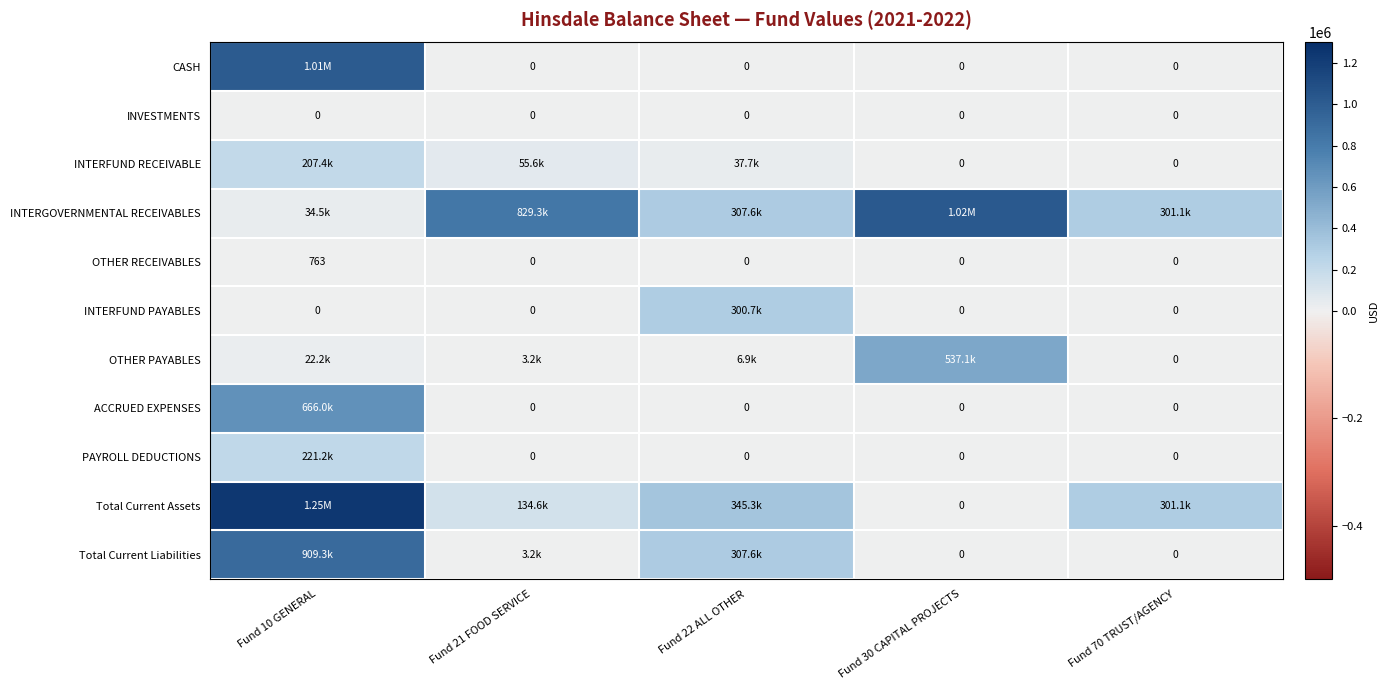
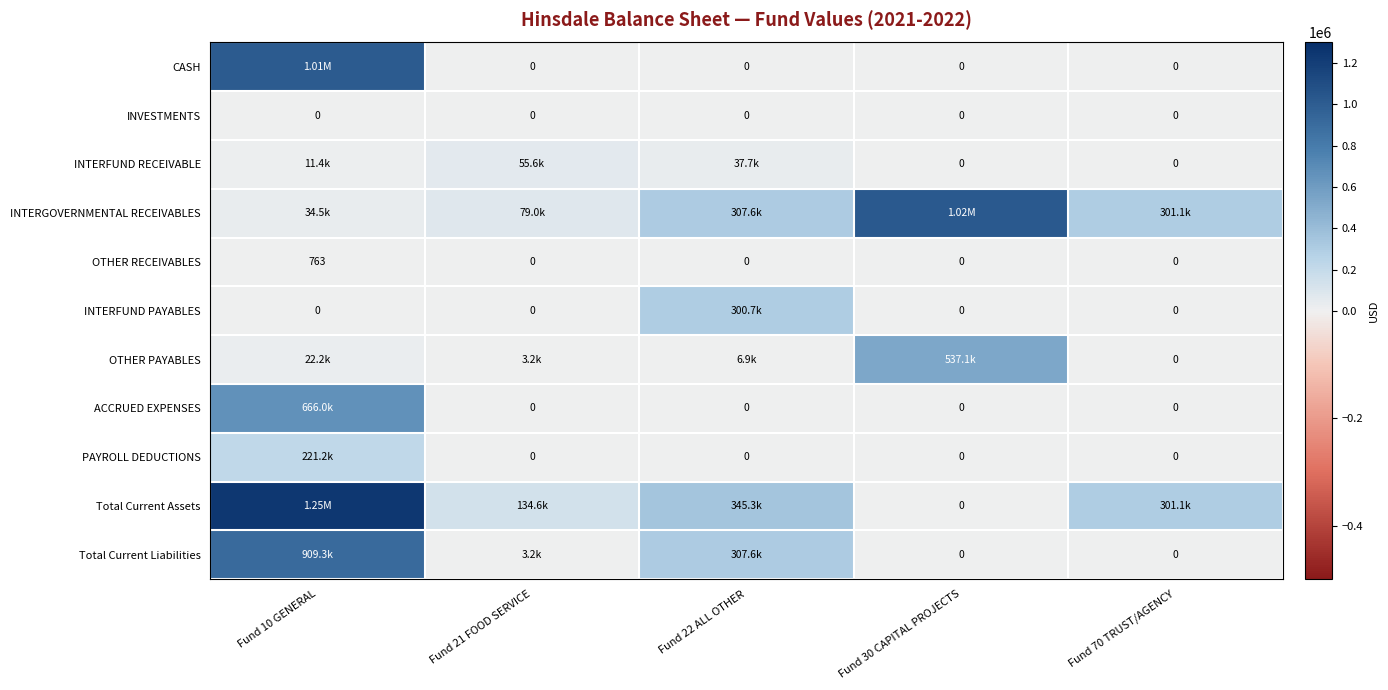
INTERFUND RECEIVABLE, Fund 10 GENERAL: 207.4k -> 11.4k
INTERGOVERNMENTAL RECEIVABLES, Fund 21 FOOD SERVICE: 829.3k -> 79.0k
